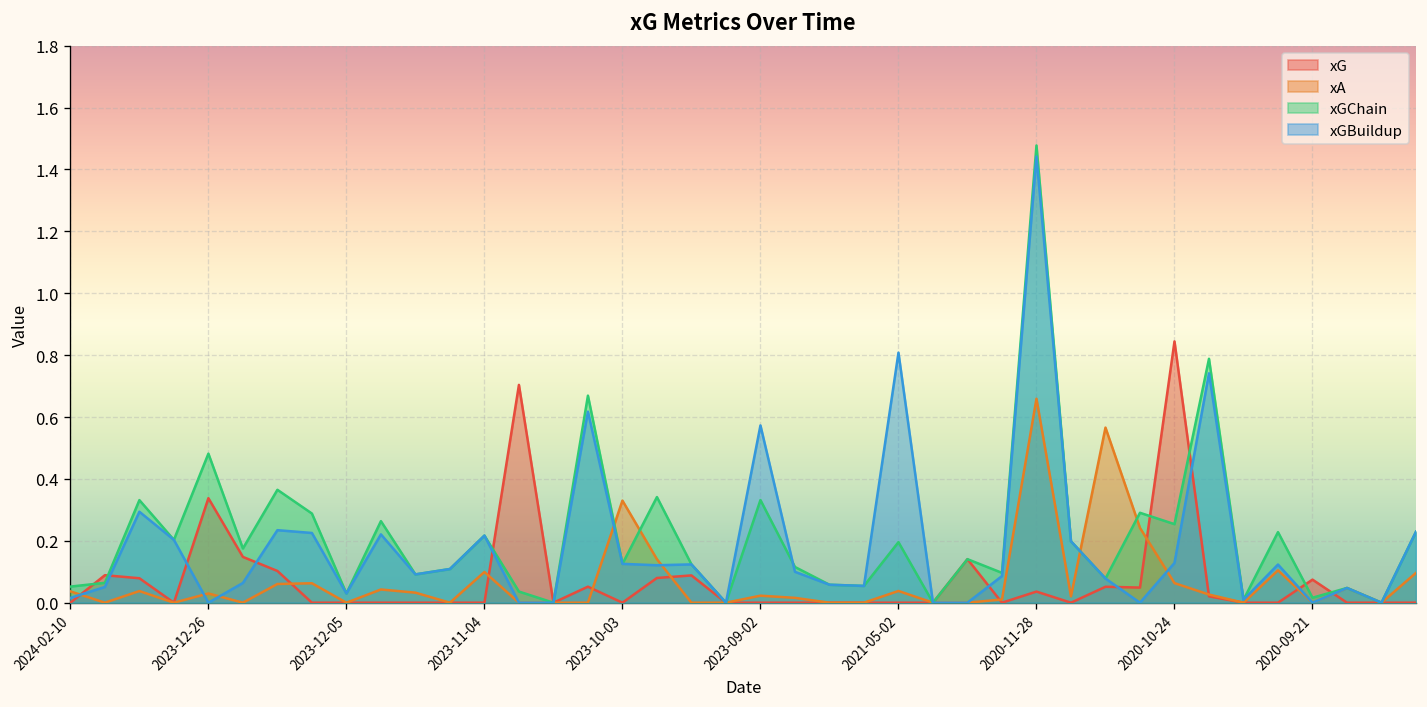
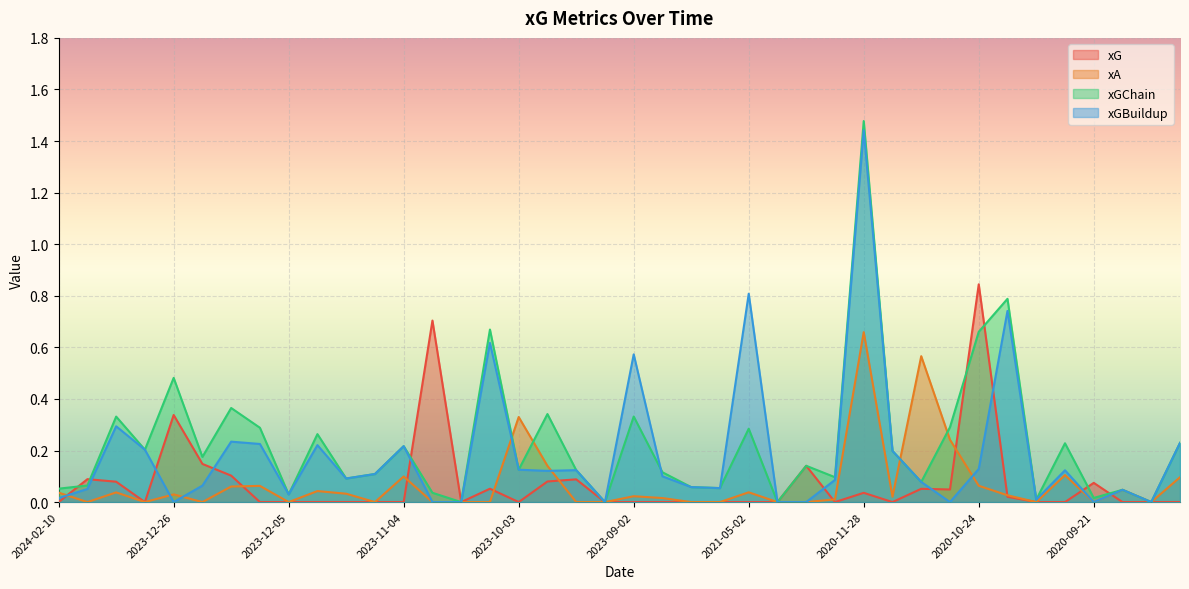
xGChain, 2021-05-02: 0.20 -> 0.28
xGChain, 2020-10-24: 0.25 -> 0.66
